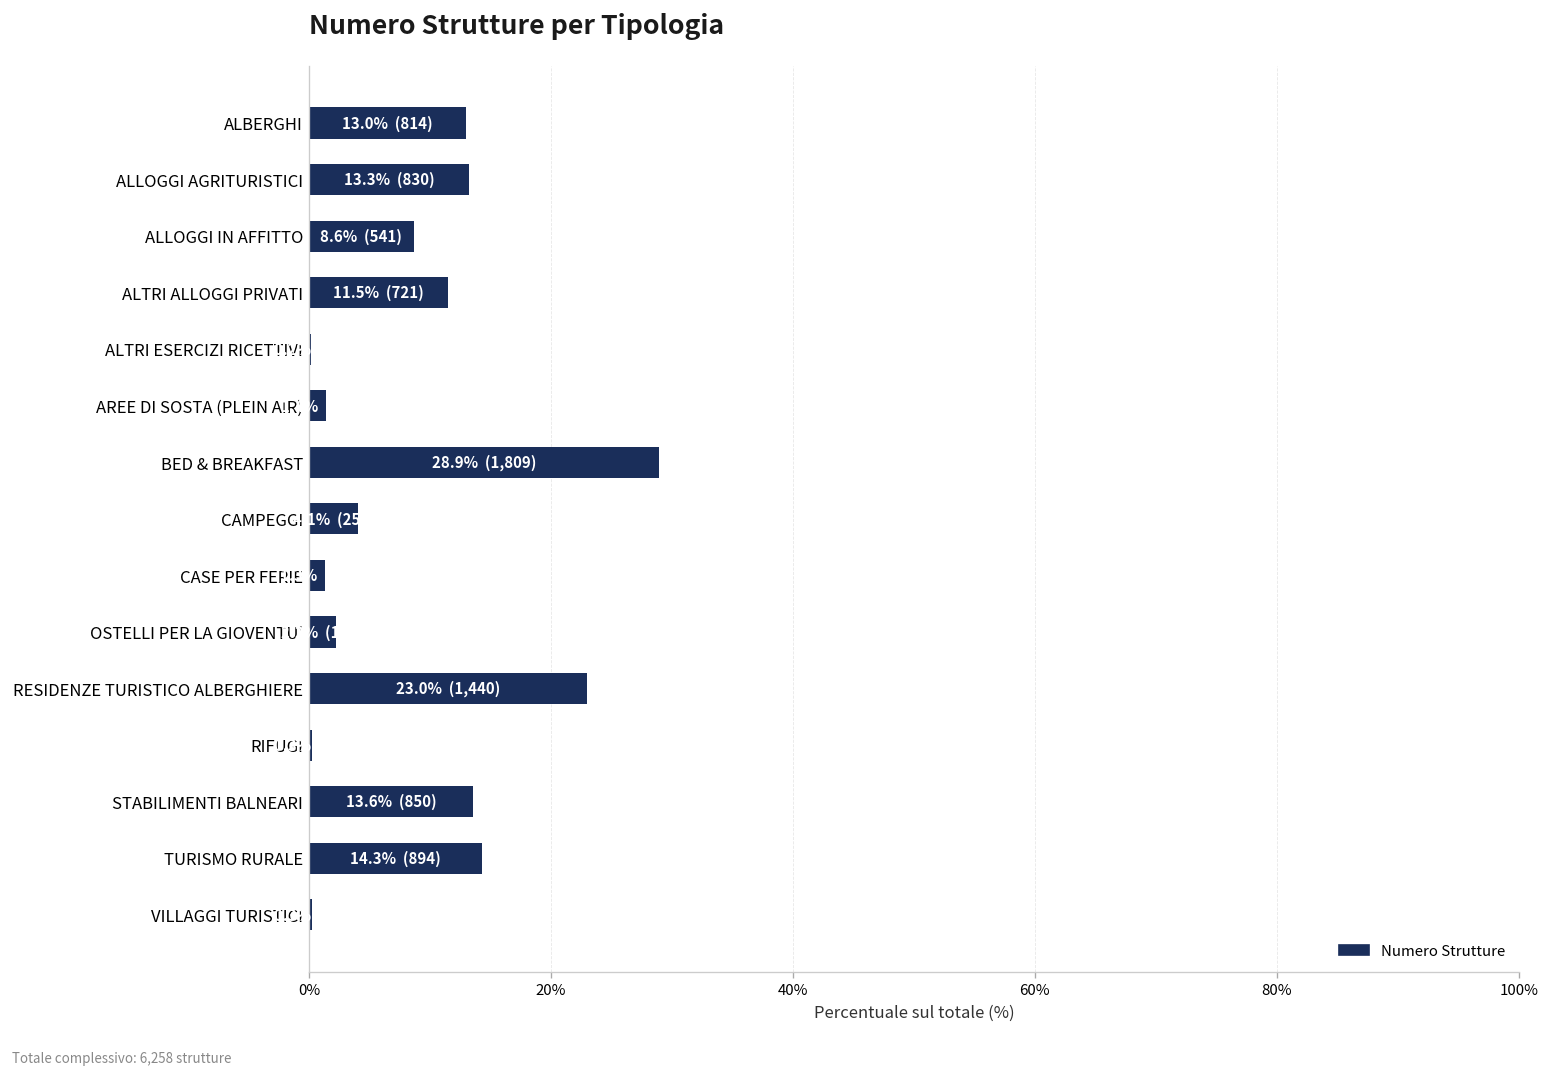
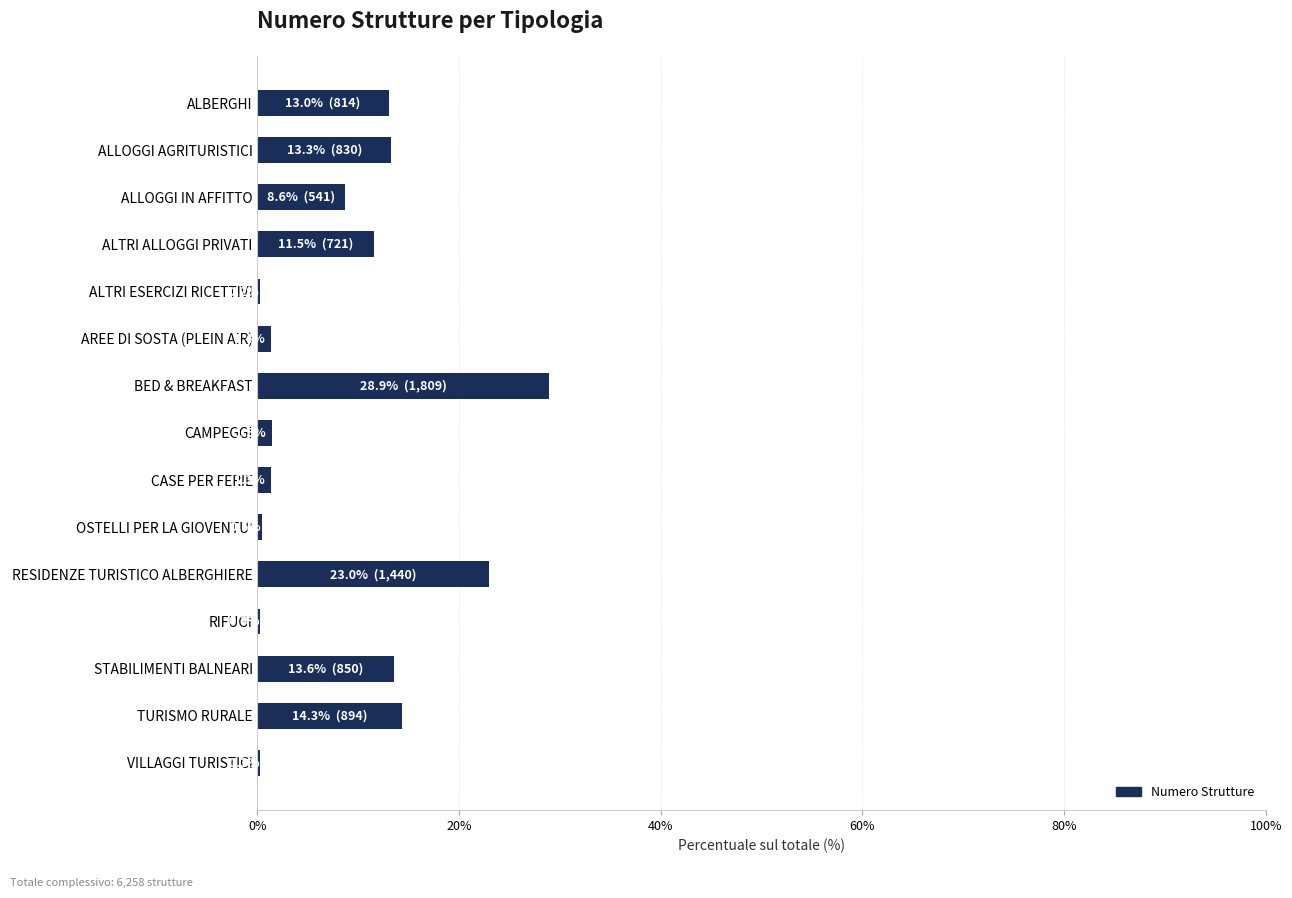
CAMPEGGI: 4.1% -> 1.5%
OSTELLI PER LA GIOVENTU': 2.2% -> 0.5%
